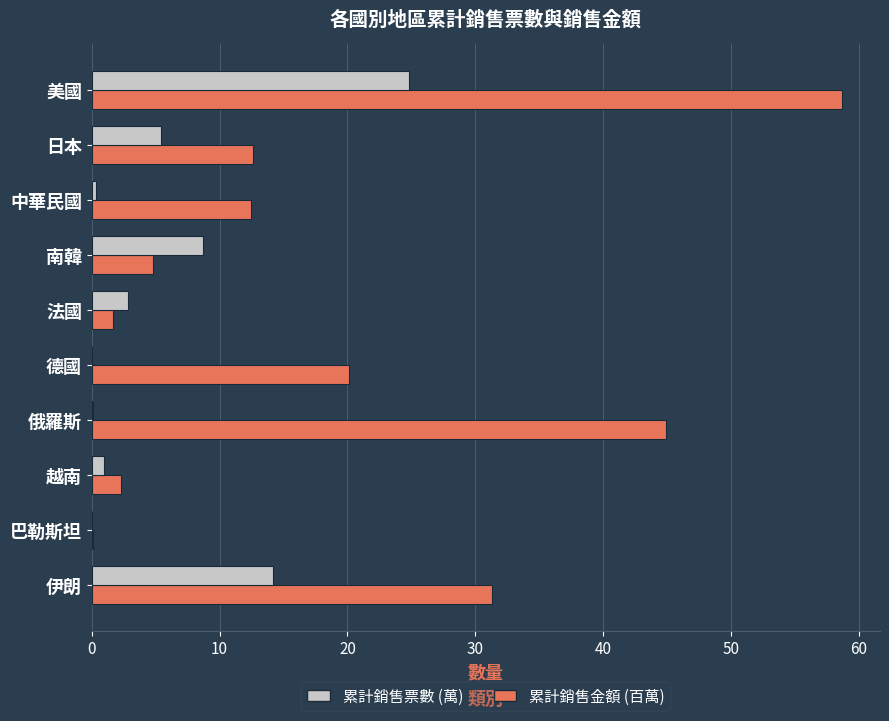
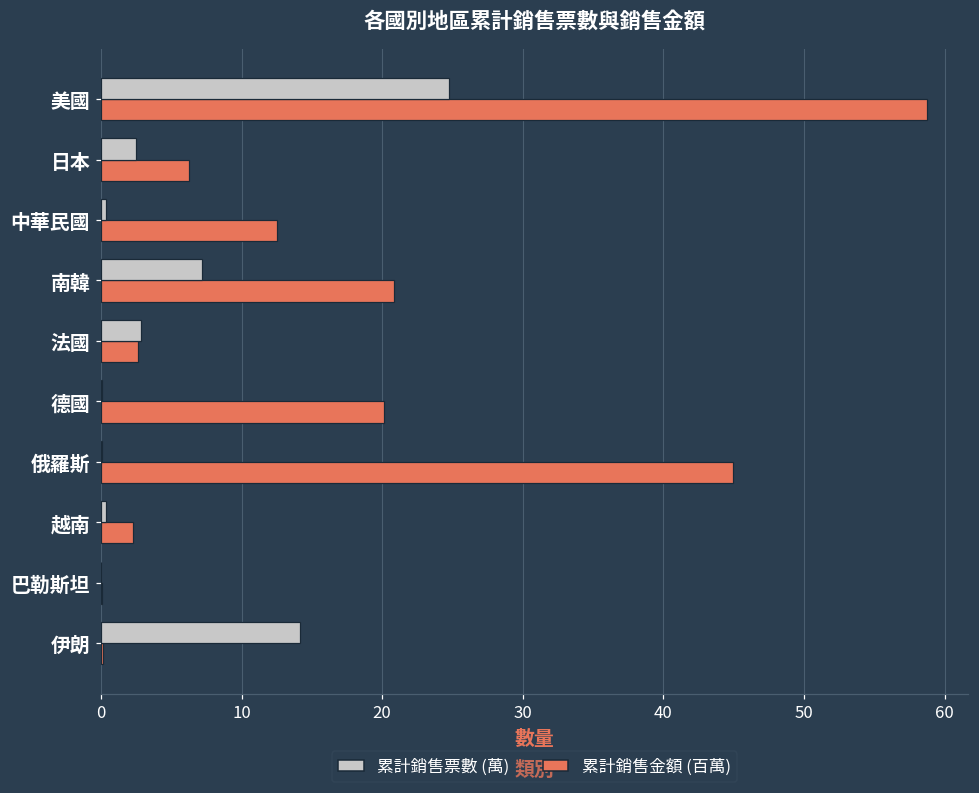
累計銷售票數 (萬), 日本: 5.4 -> 2.5
累計銷售金額 (百萬), 日本: 12.6 -> 6.3
累計銷售票數 (萬), 南韓: 8.7 -> 7.2
累計銷售金額 (百萬), 南韓: 4.8 -> 20.9
累計銷售金額 (百萬), 法國: 1.6 -> 2.6
累計銷售票數 (萬), 越南: 1.0 -> 0.4
累計銷售金額 (百萬), 伊朗: 31.3 -> 0.2
